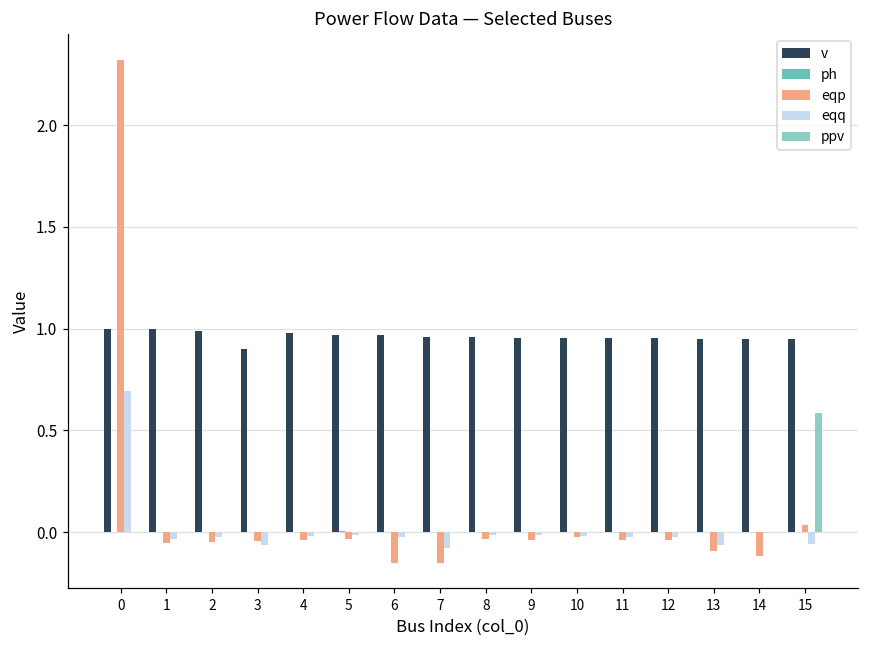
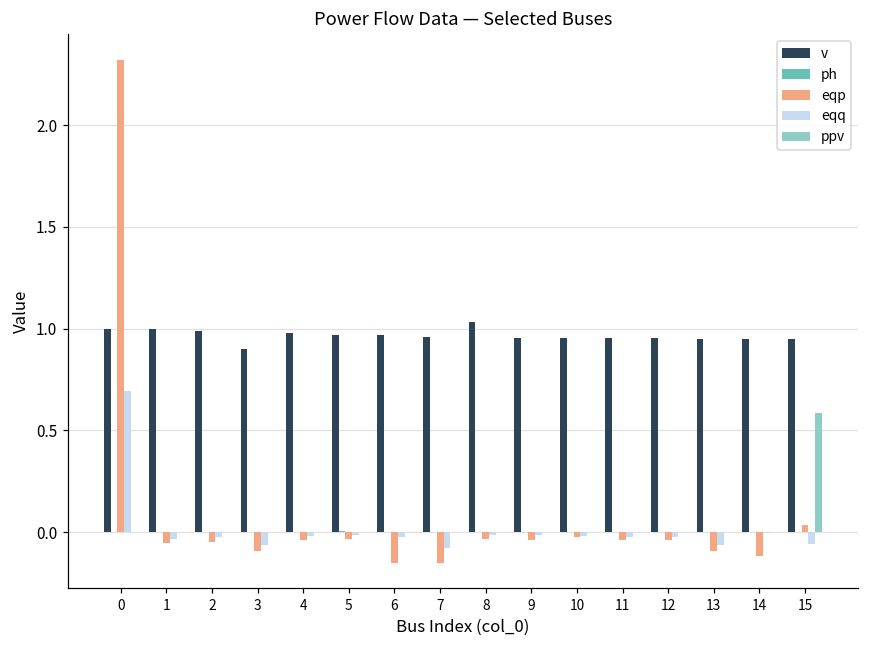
eqp, 3: -0.04 -> -0.09
v, 8: 0.96 -> 1.03
